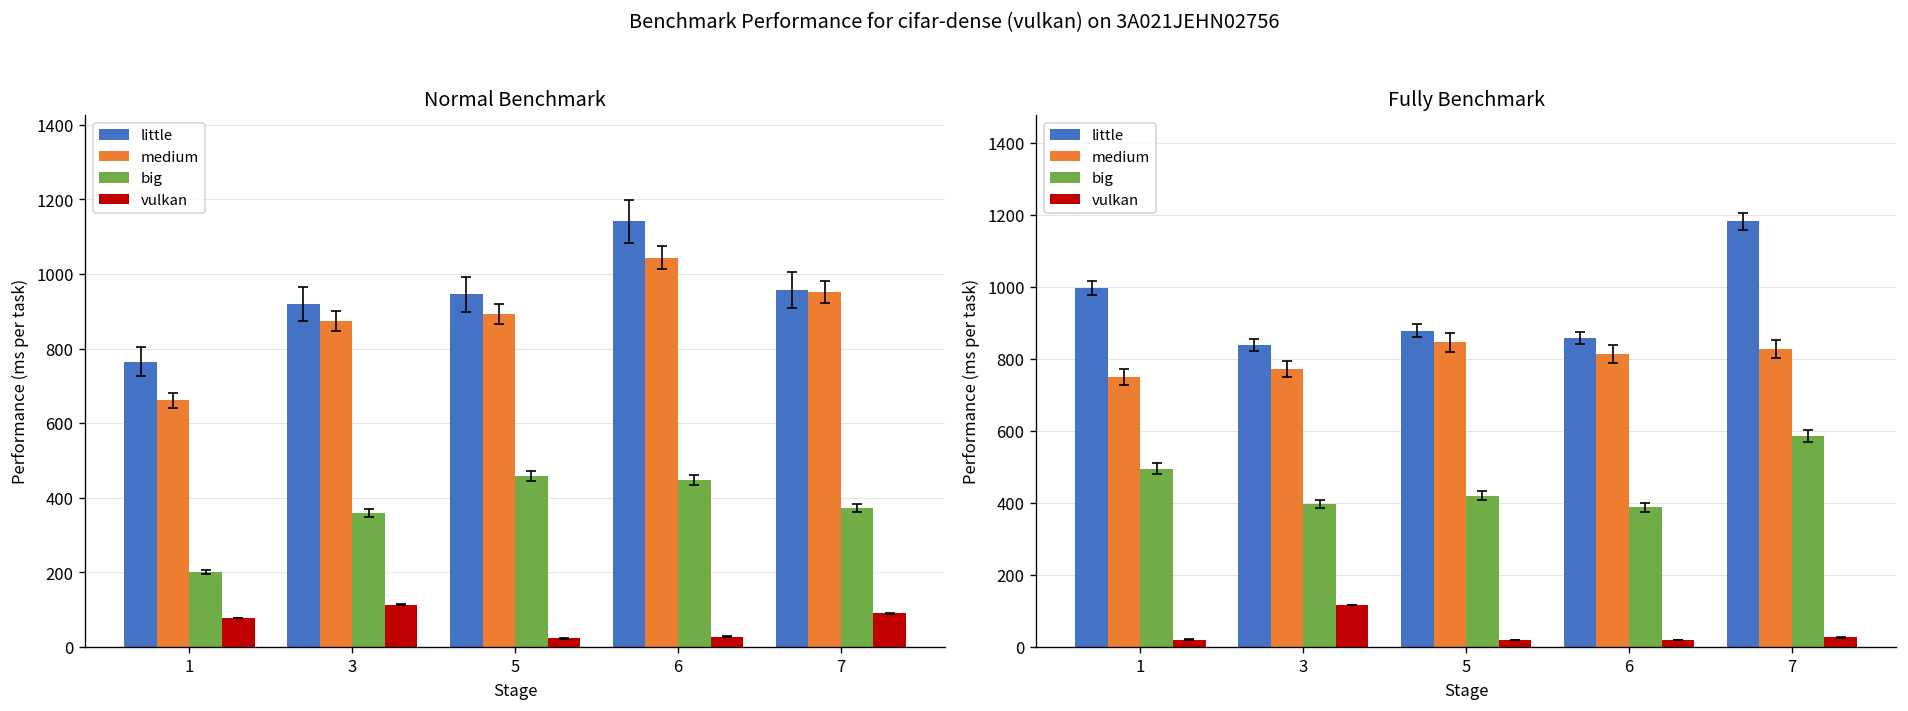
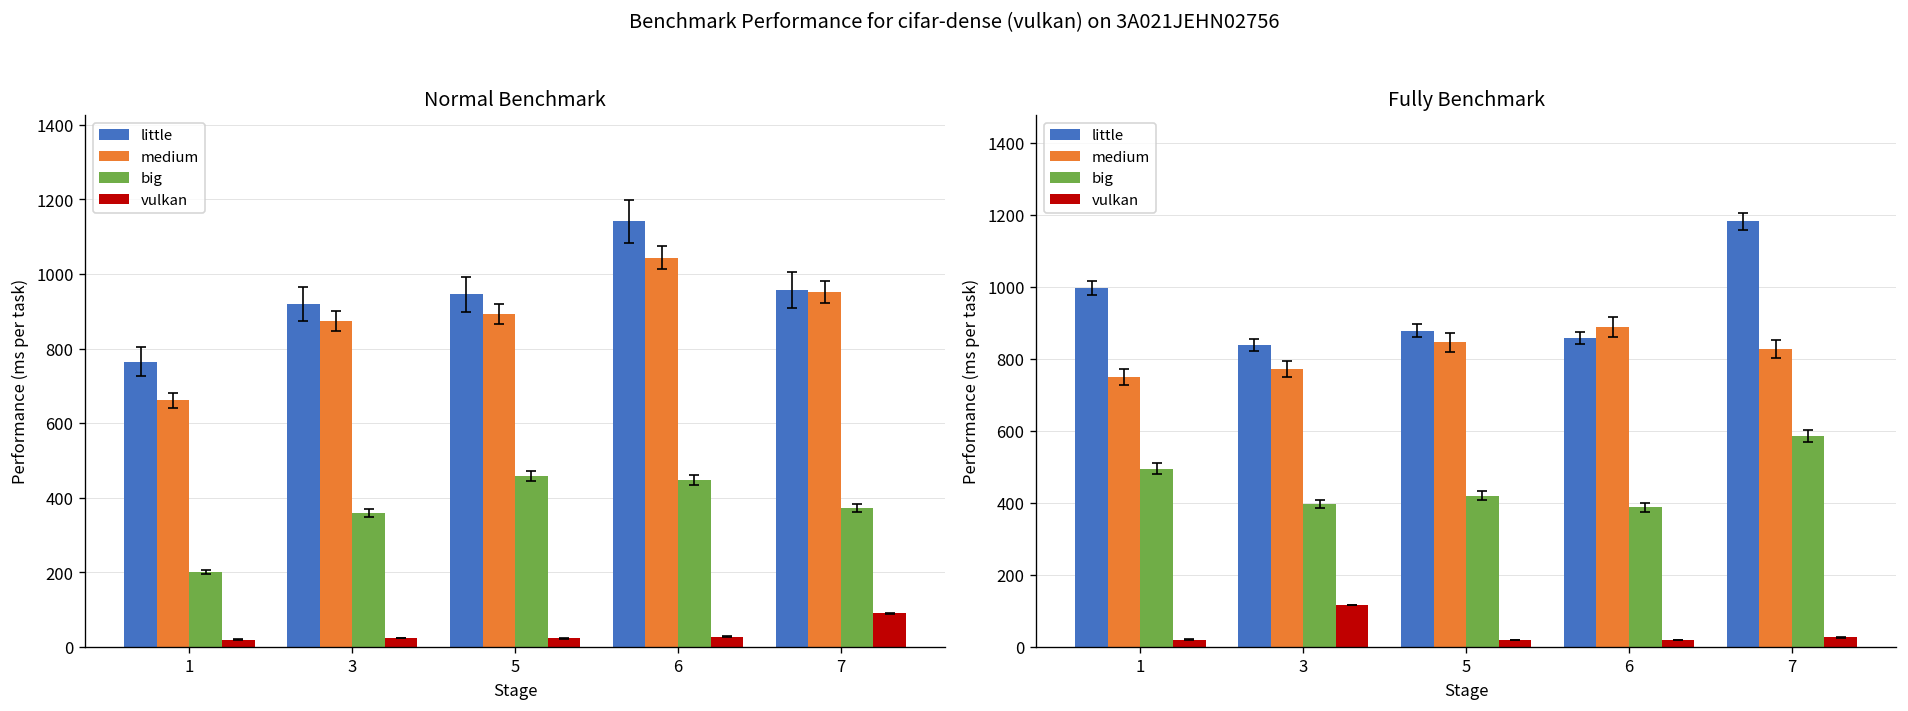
Normal Benchmark, vulkan, 1: 80 -> 20
Normal Benchmark, vulkan, 3: 110 -> 20
Fully Benchmark, medium, 6: 810 -> 890
